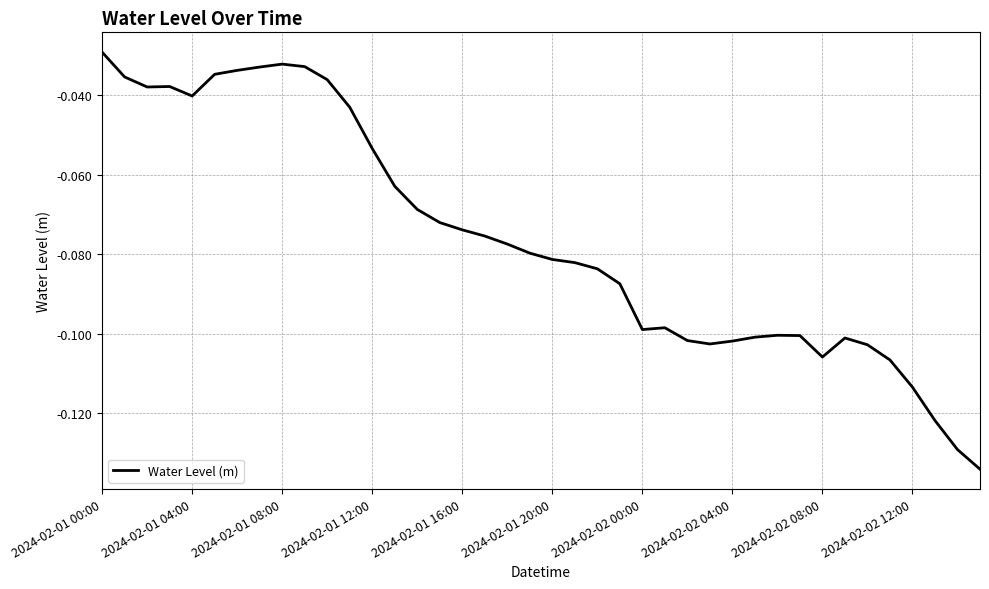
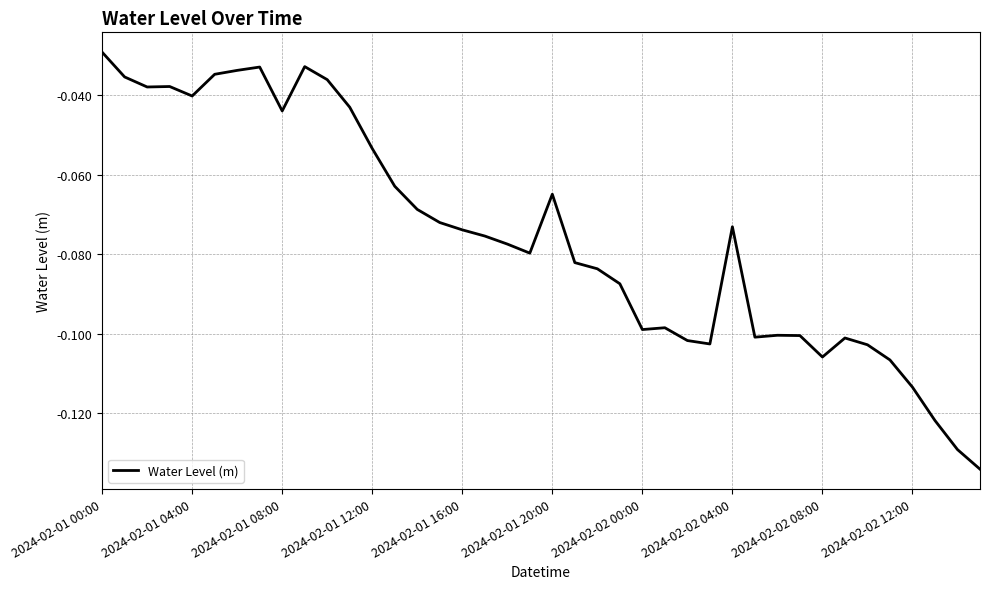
2024-02-01 08:00: -0.032 -> -0.044
2024-02-01 20:00: -0.081 -> -0.065
2024-02-02 04:00: -0.102 -> -0.073
